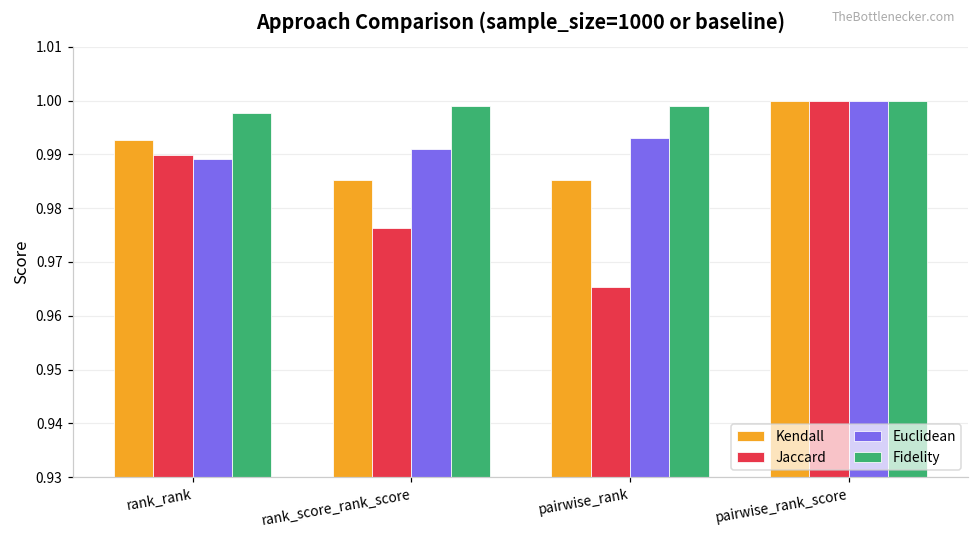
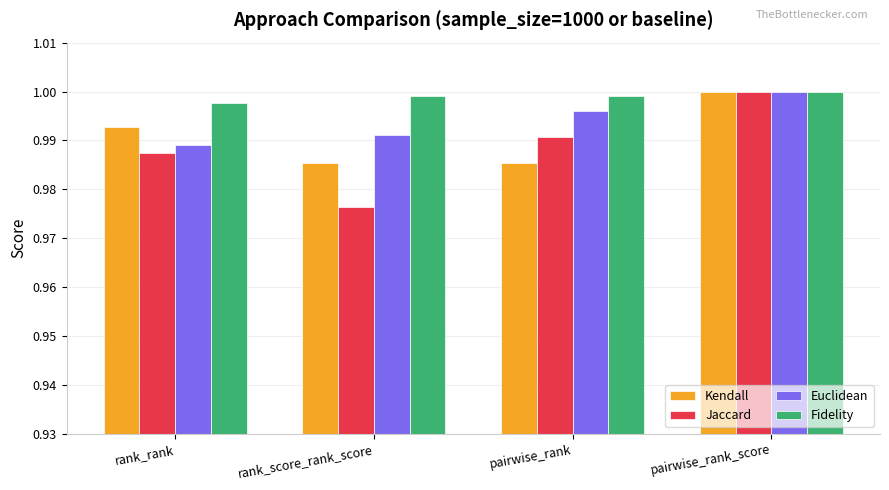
Jaccard, rank_rank: 0.990 -> 0.987
Jaccard, pairwise_rank: 0.965 -> 0.991
Euclidean, pairwise_rank: 0.993 -> 0.996
